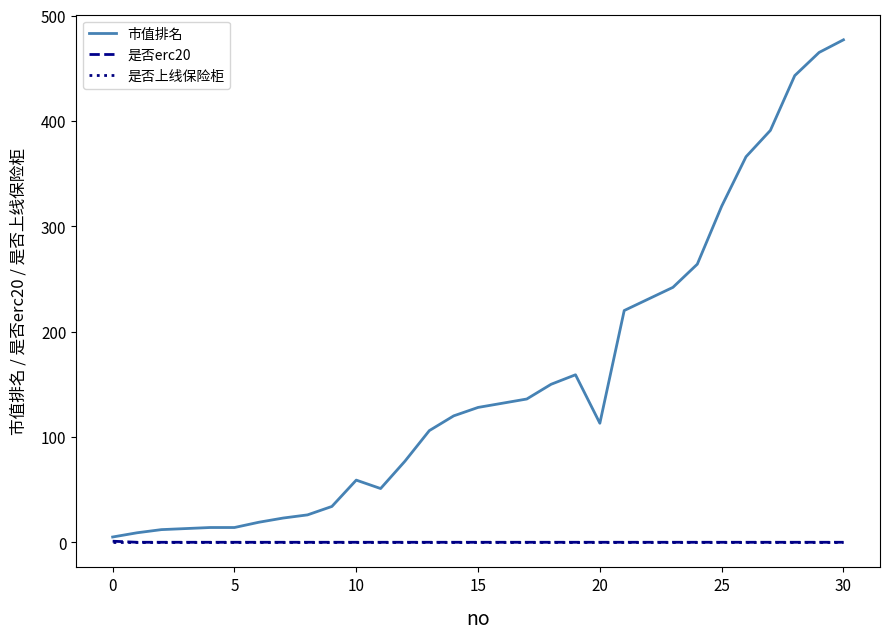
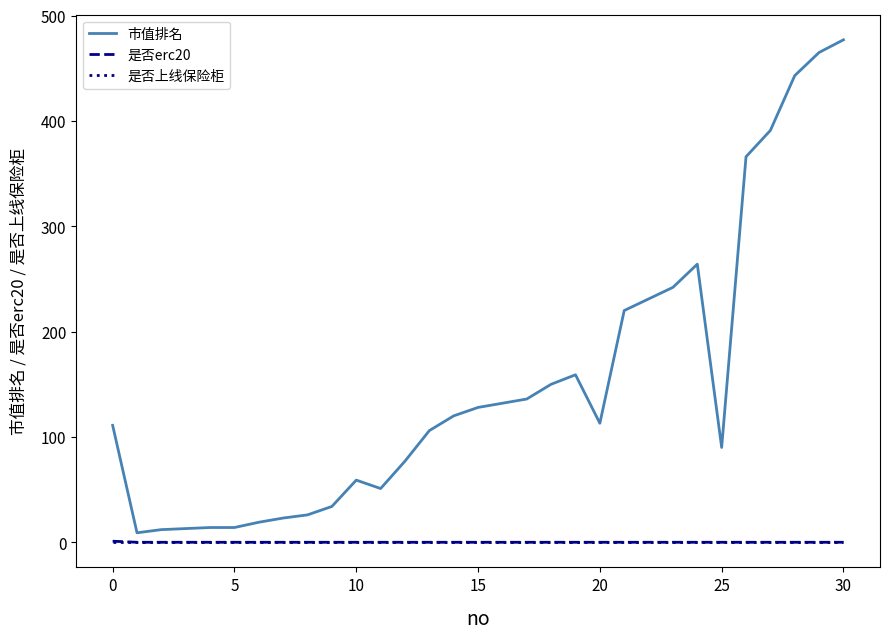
市值排名, 0: 5 -> 111
市值排名, 25: 319 -> 90
